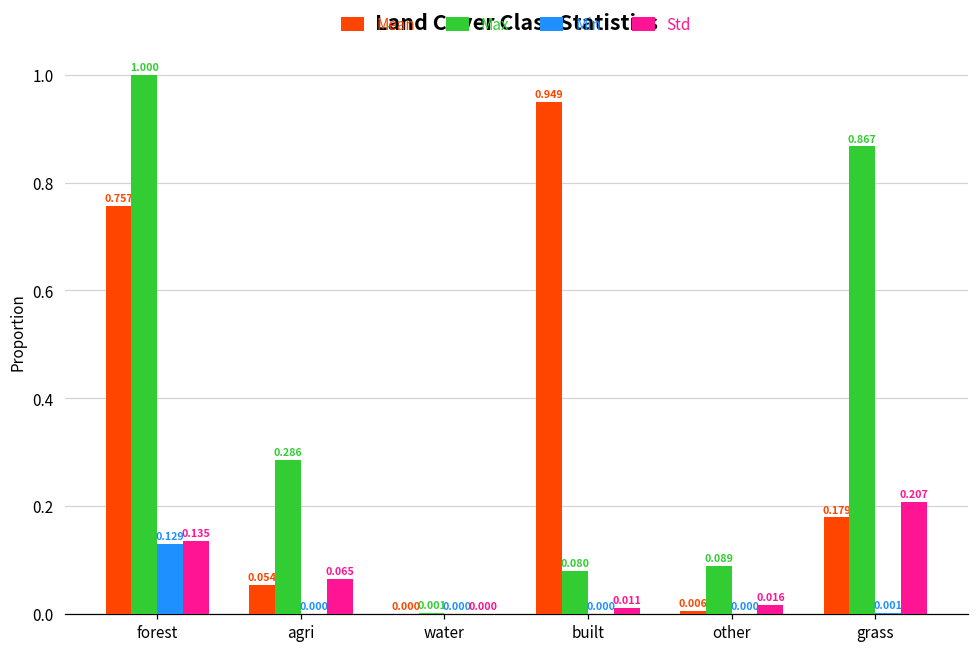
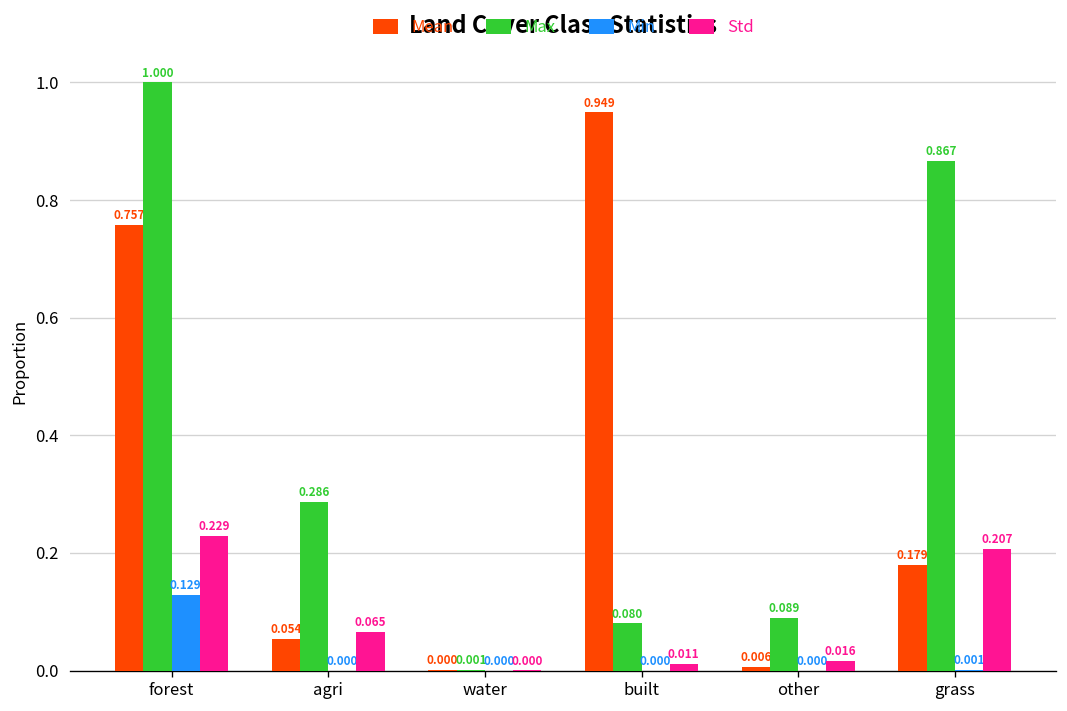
Std, forest: 0.135 -> 0.229
